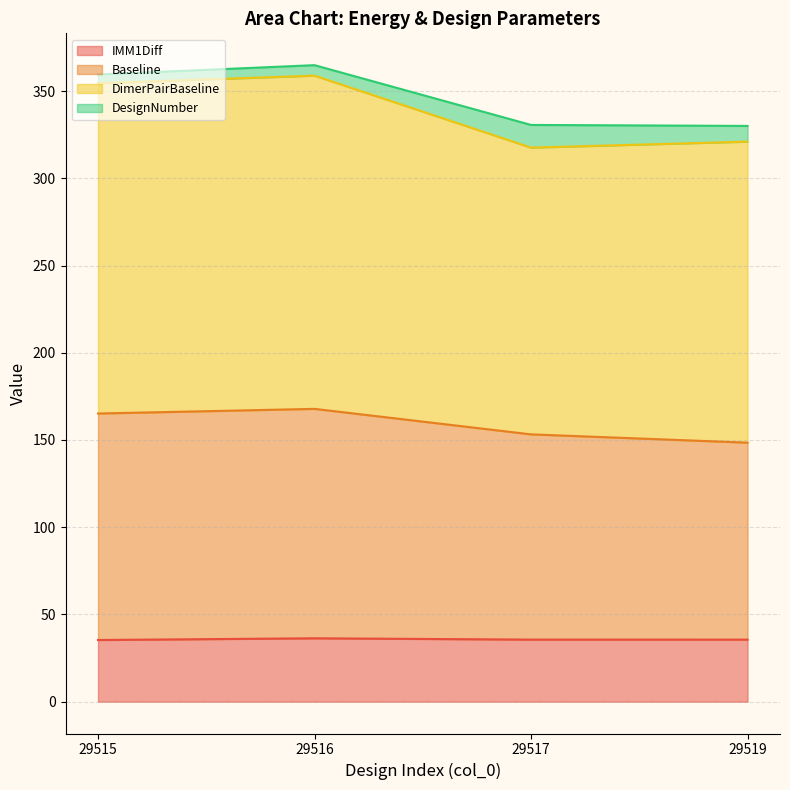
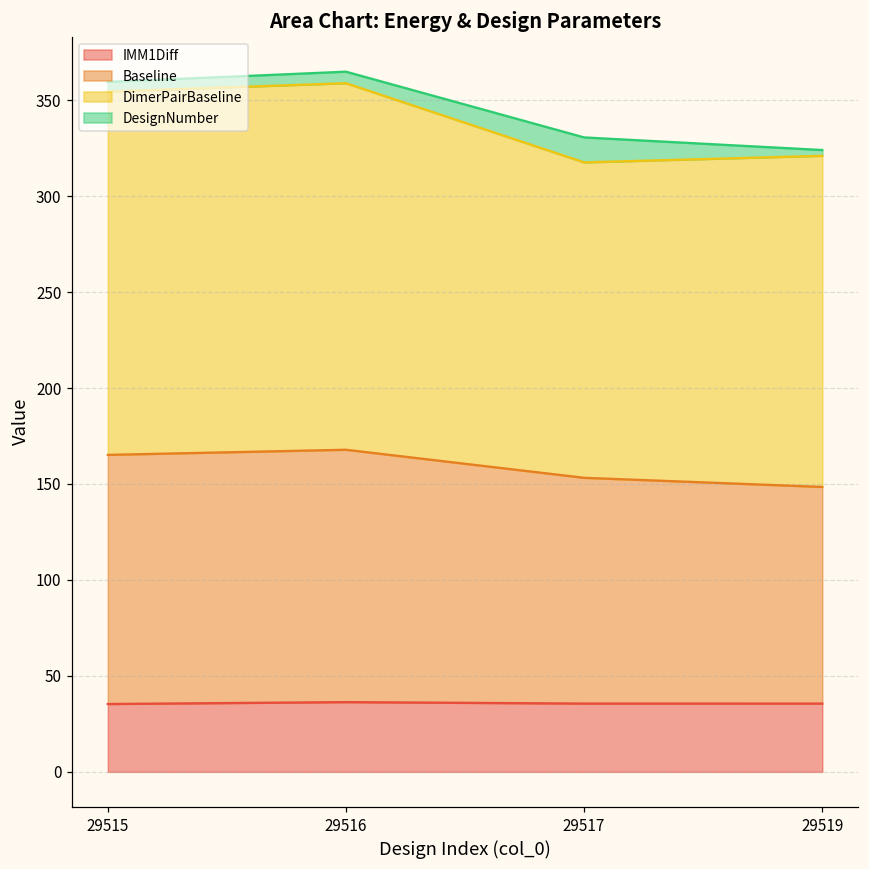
DesignNumber, 29519: 9 -> 3
